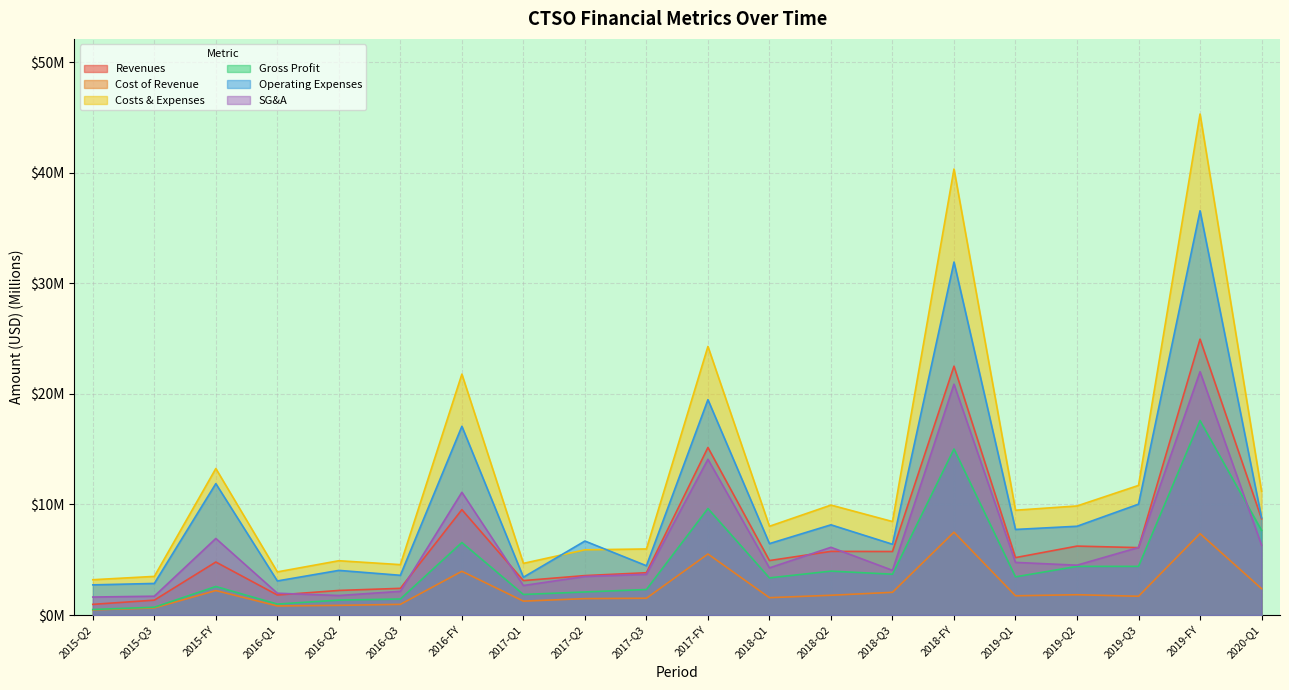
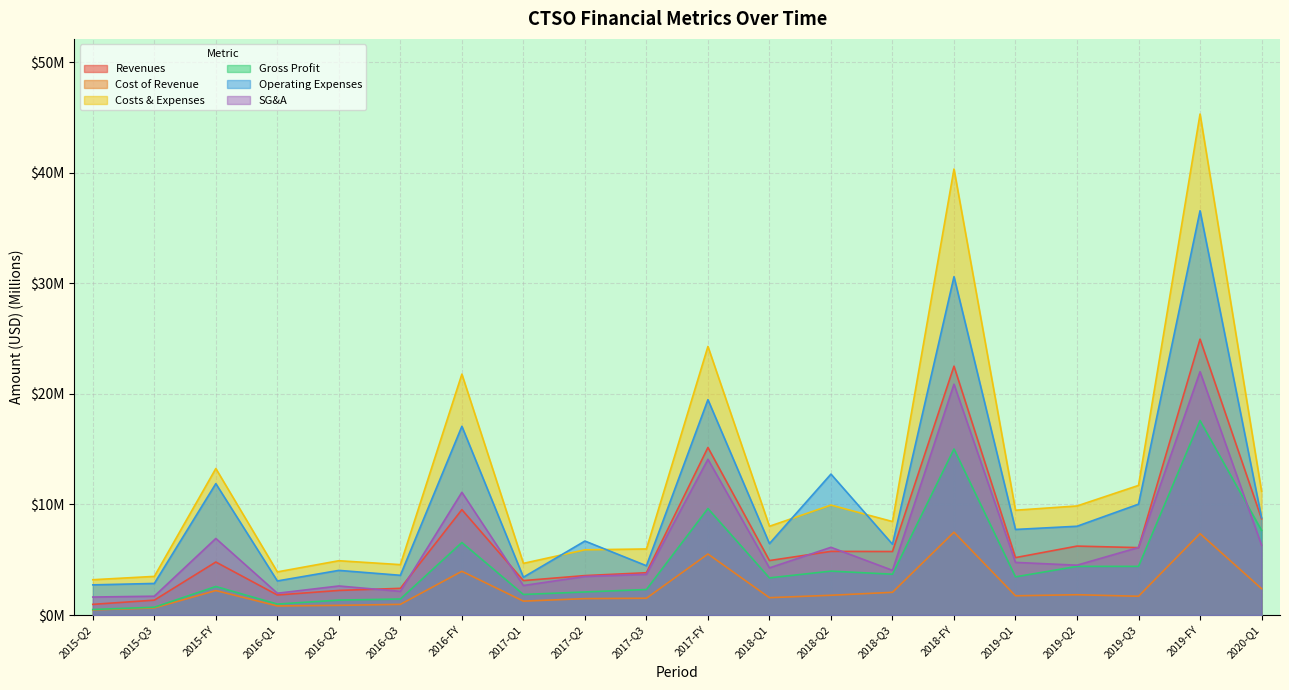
SG&A, 2016-Q2: $1800000 -> $2600000
Operating Expenses, 2018-Q2: $8200000 -> $12700000
Operating Expenses, 2018-FY: $31900000 -> $30600000
